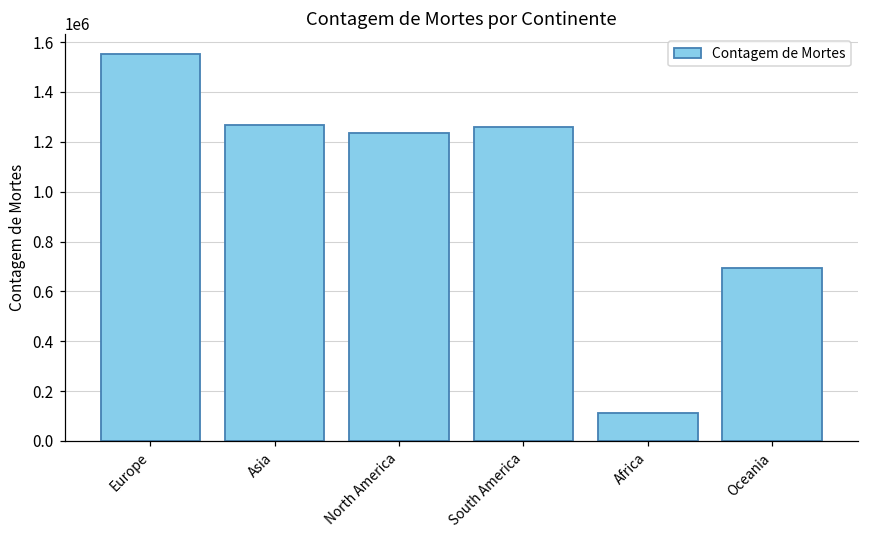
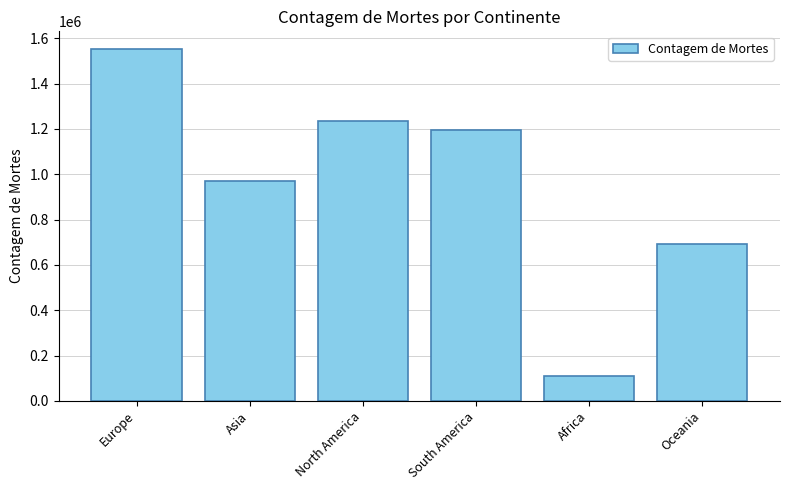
Asia: 1270000 -> 970000
South America: 1260000 -> 1190000
